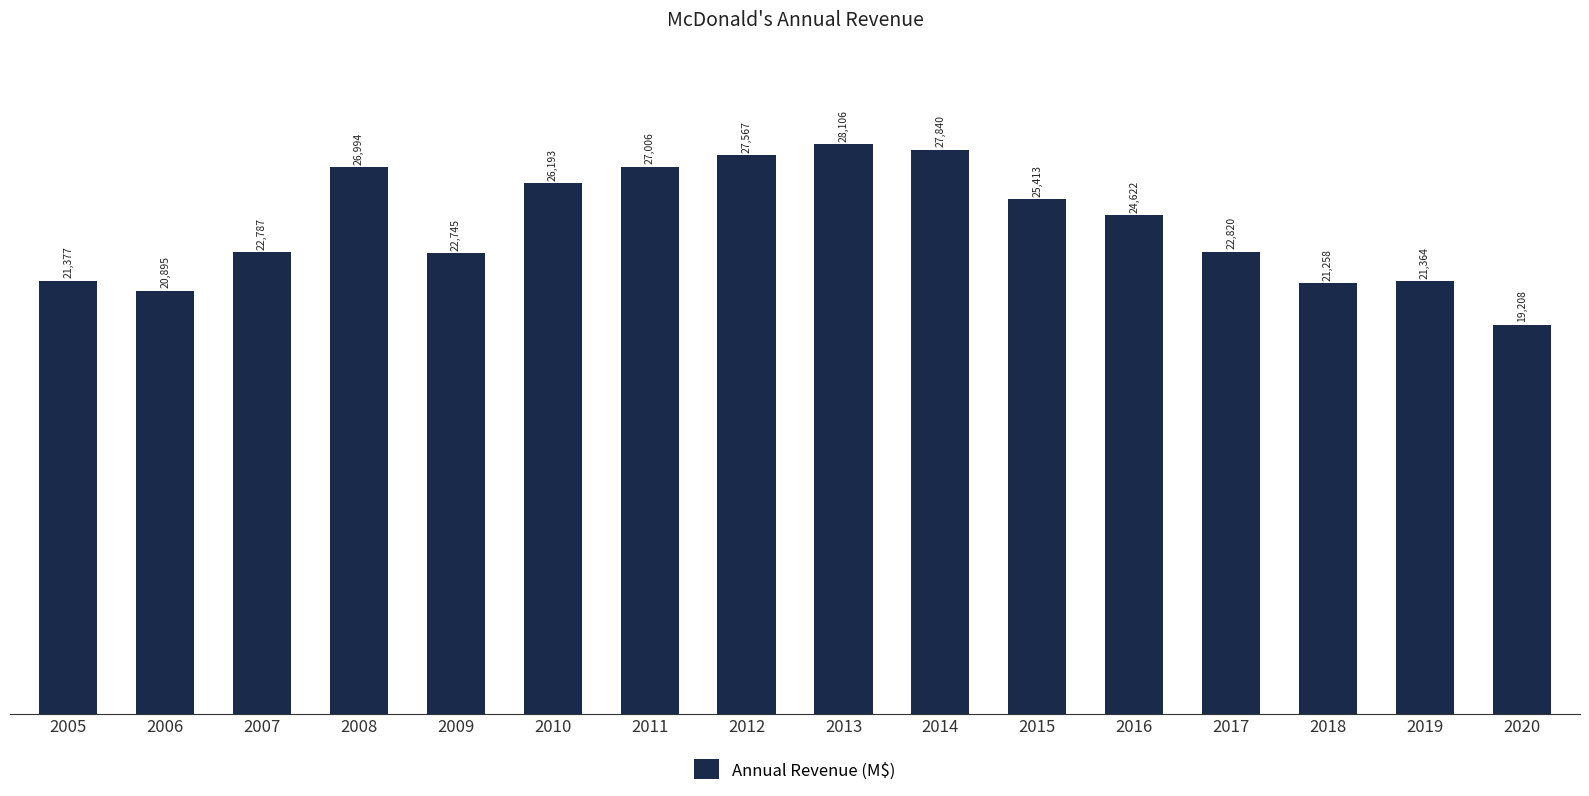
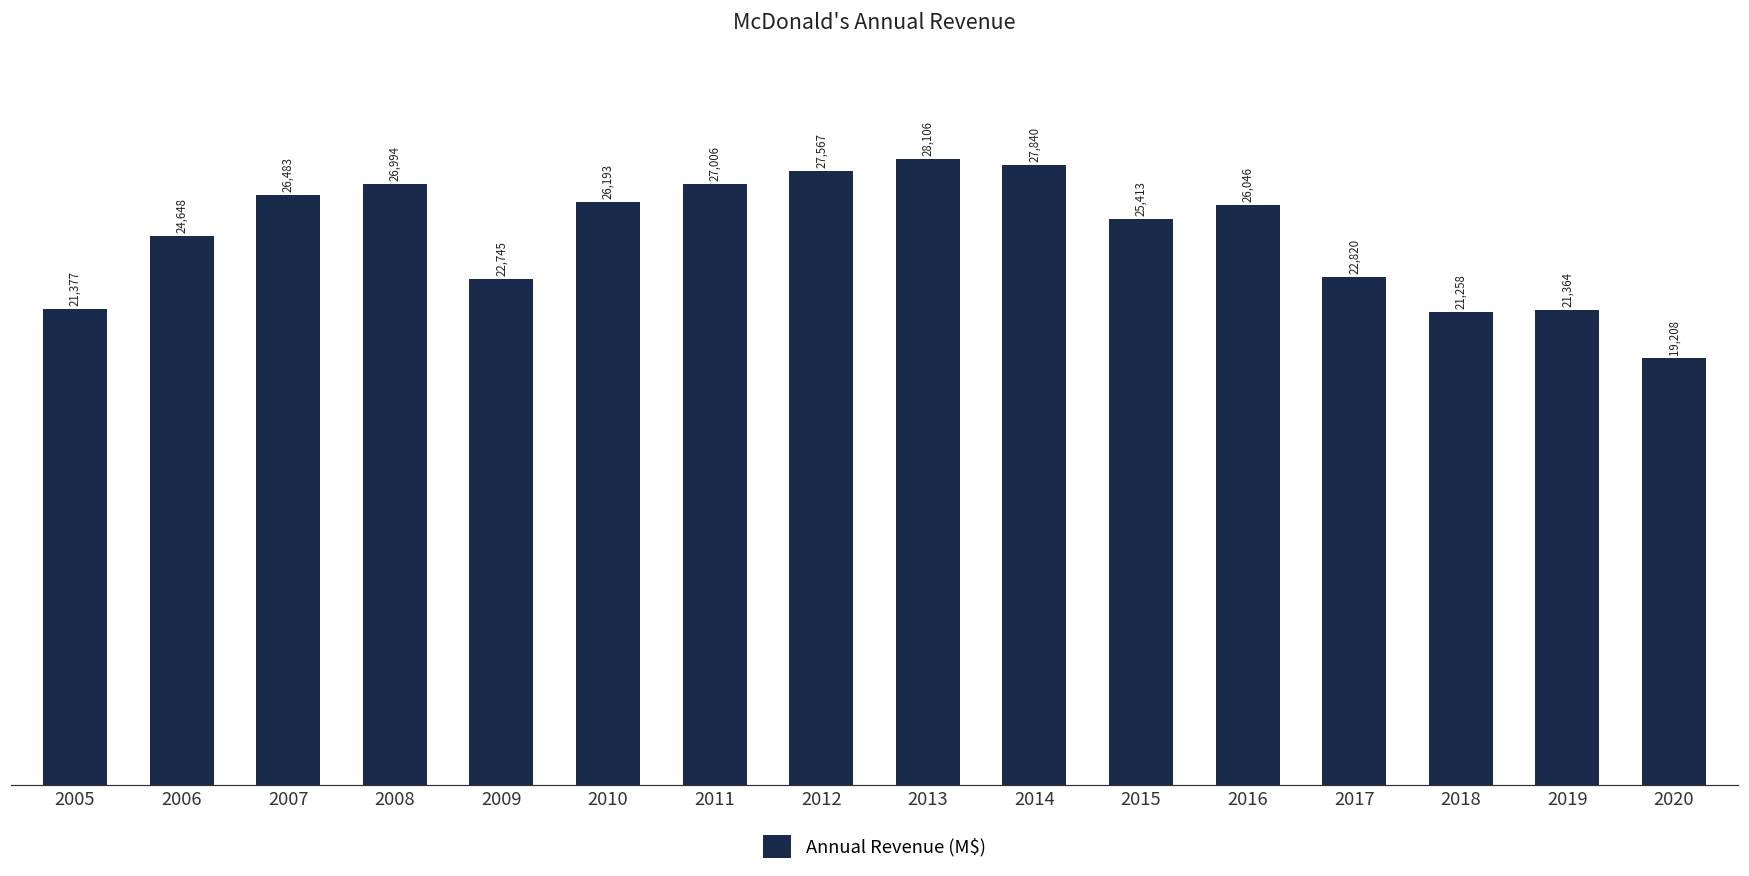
2006: 20,895 -> 24,648
2007: 22,787 -> 26,483
2016: 24,622 -> 26,046
